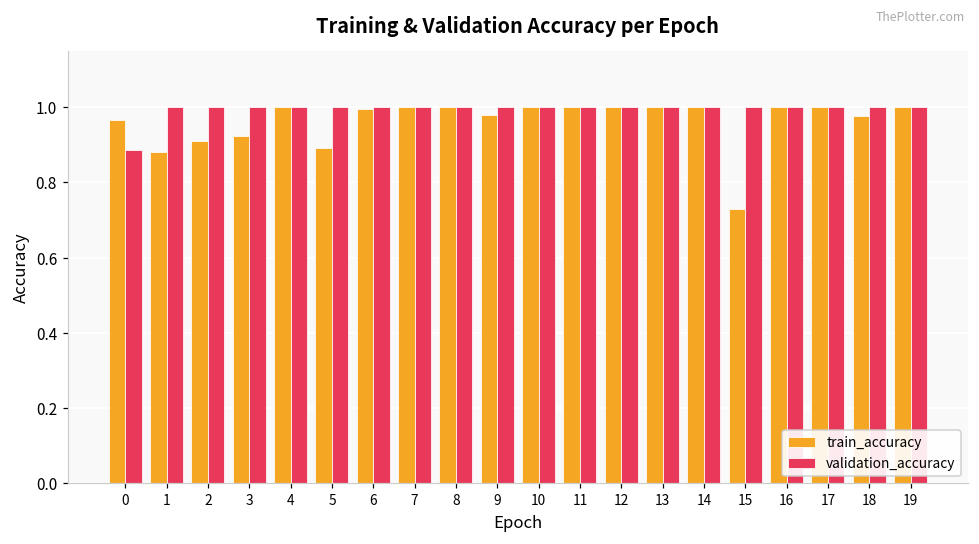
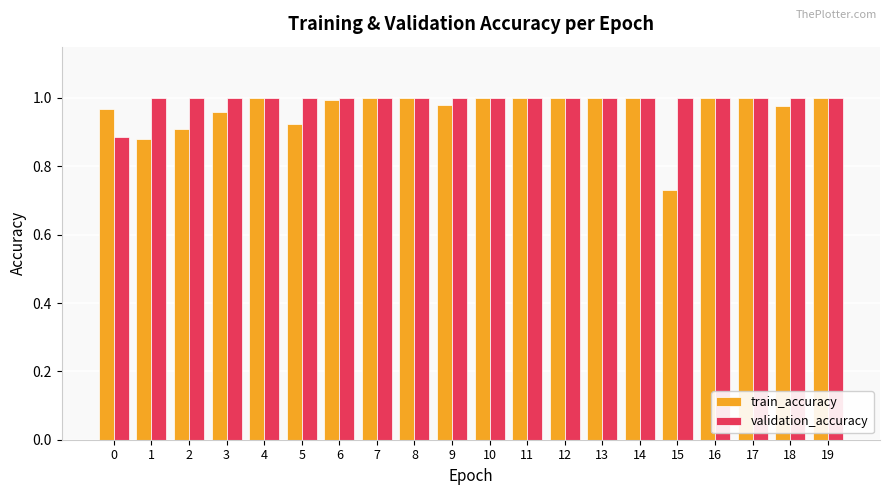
train_accuracy, 3: 0.92 -> 0.96
train_accuracy, 5: 0.89 -> 0.92
